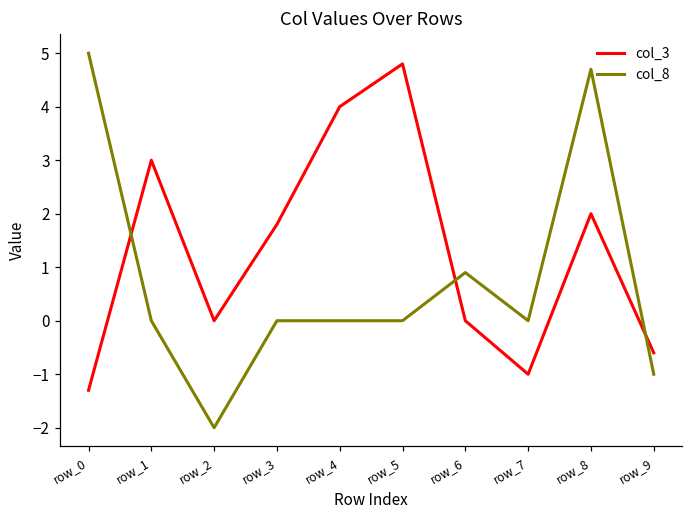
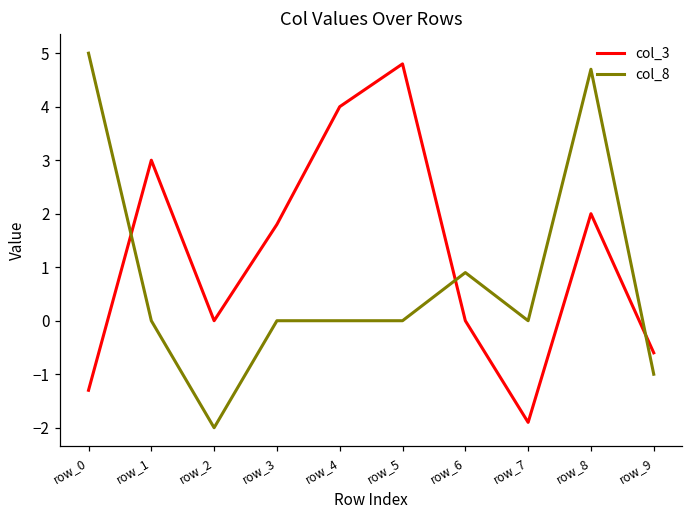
col_3, row_7: -1.0 -> -1.9
